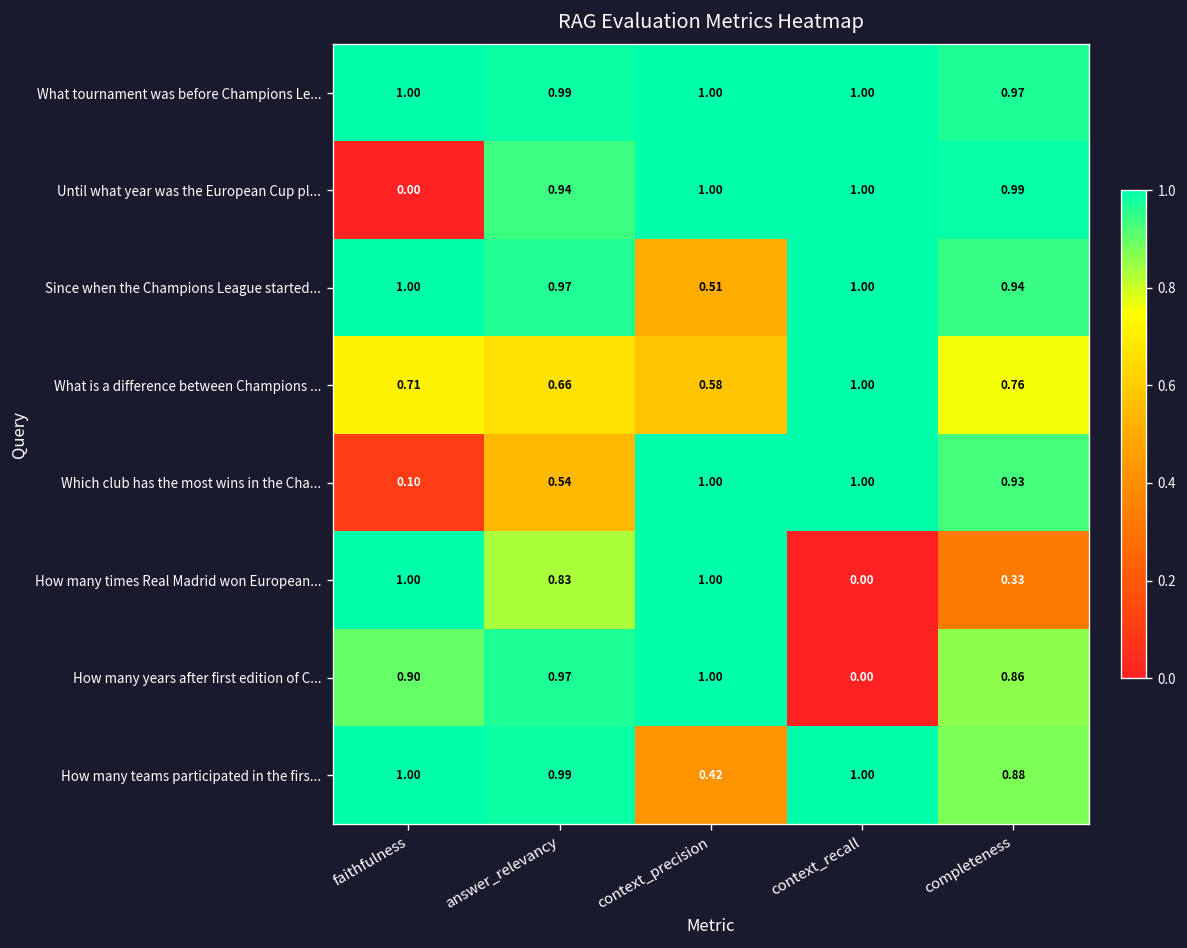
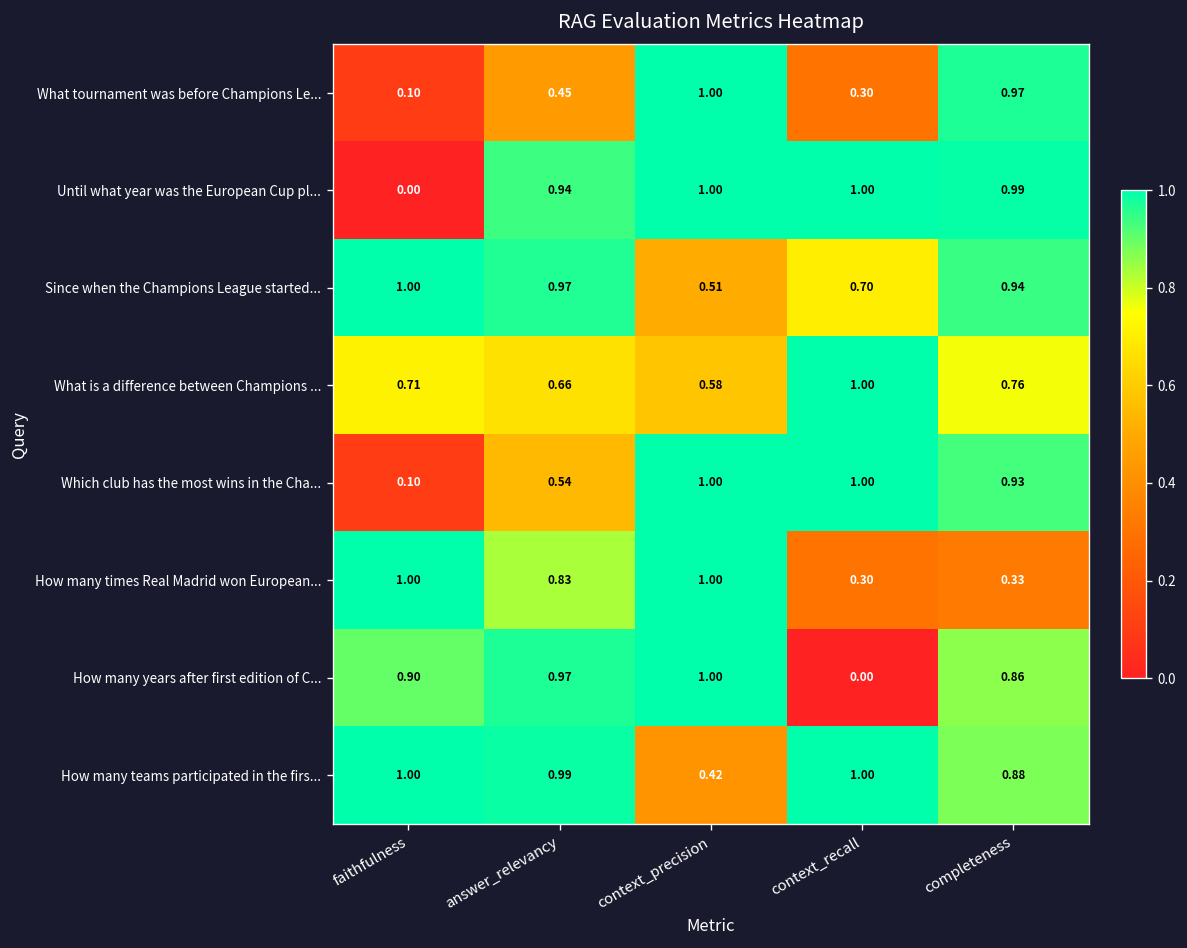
What tournament was before Champions Le..., faithfulness: 1.00 -> 0.10
What tournament was before Champions Le..., answer_relevancy: 0.99 -> 0.45
What tournament was before Champions Le..., context_recall: 1.00 -> 0.30
Since when the Champions League started..., context_recall: 1.00 -> 0.70
How many times Real Madrid won European..., context_recall: 0.00 -> 0.30
